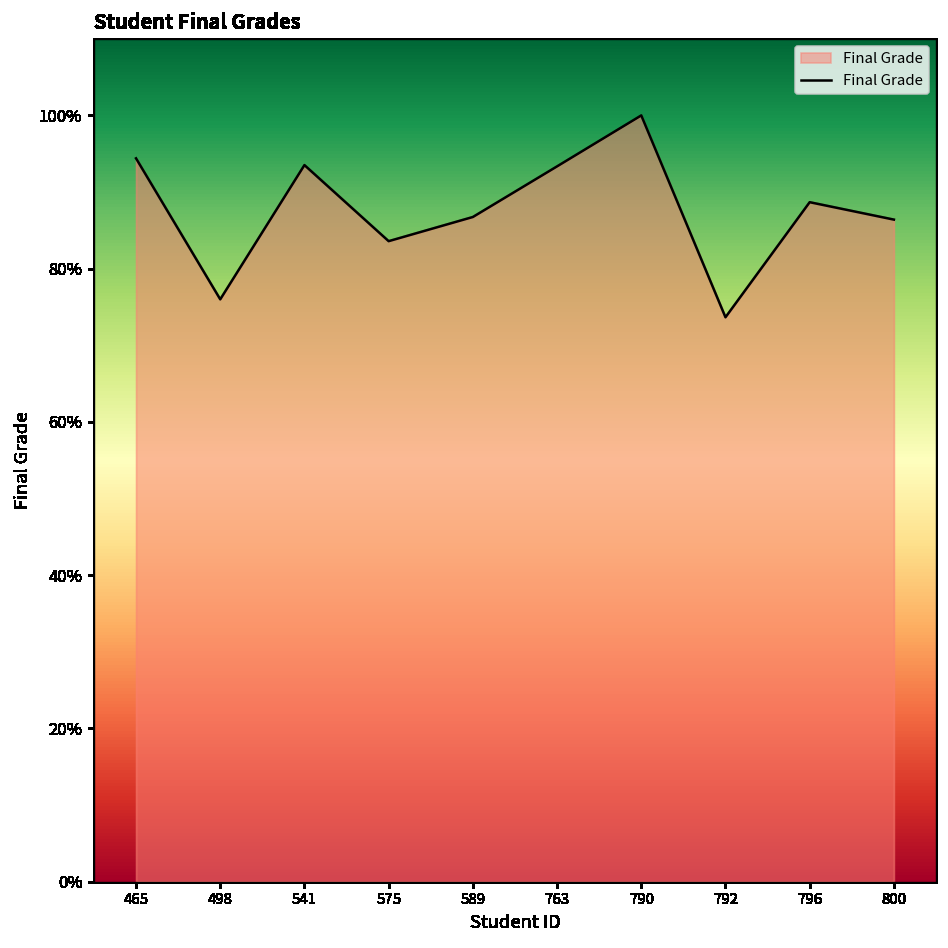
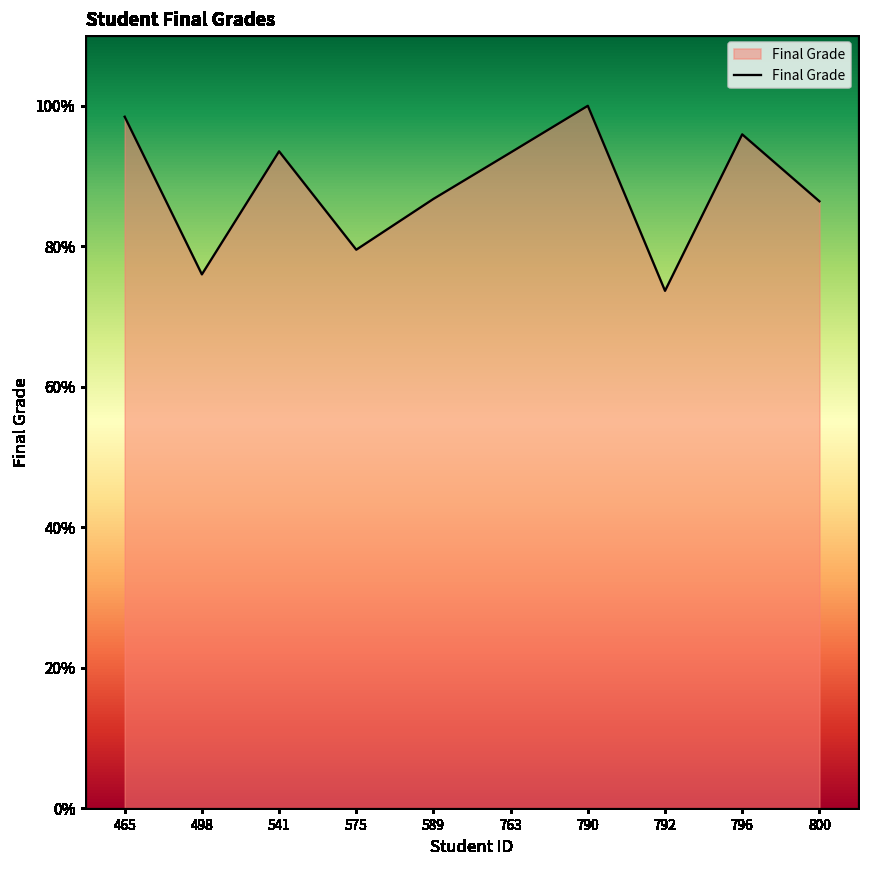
465: 94% -> 98%
575: 84% -> 80%
796: 89% -> 96%
